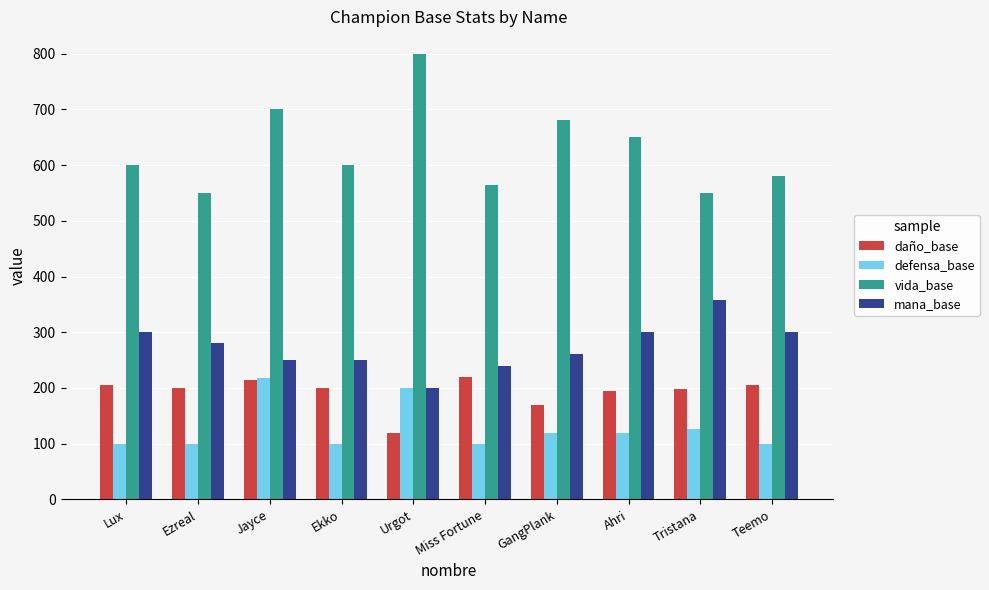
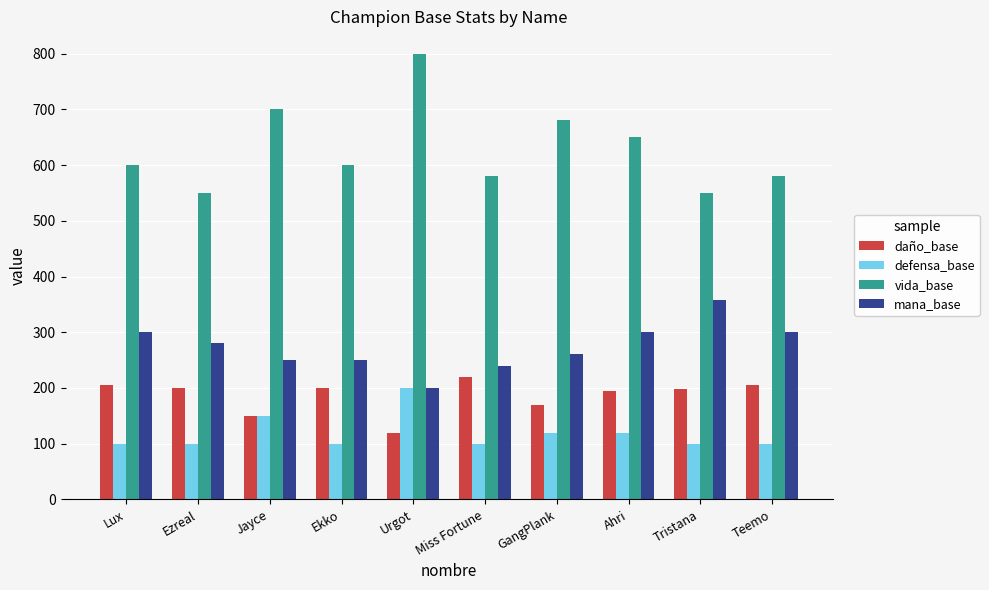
daño_base, Jayce: 220 -> 150
defensa_base, Jayce: 220 -> 150
vida_base, Miss Fortune: 560 -> 580
defensa_base, Tristana: 130 -> 100
